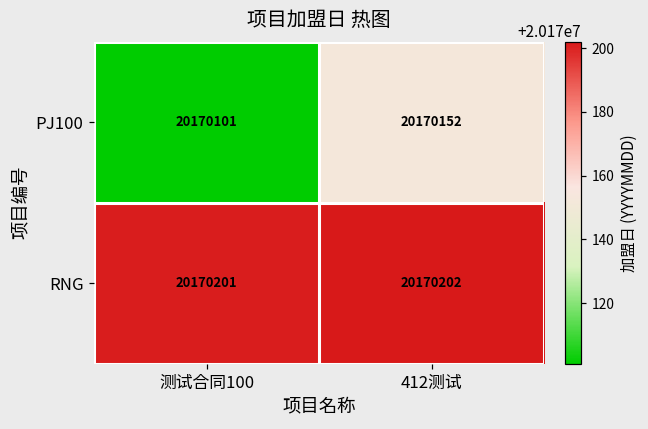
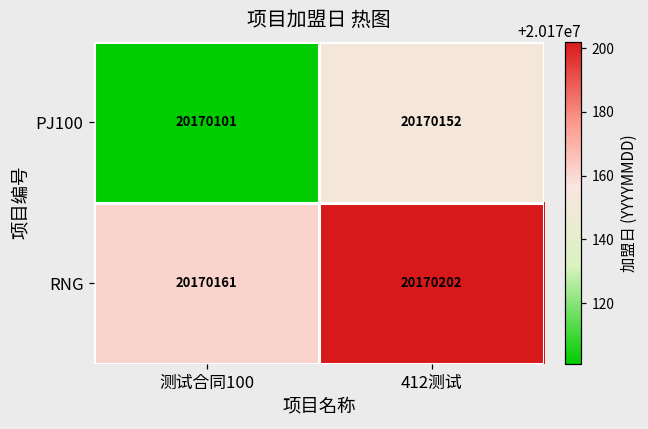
RNG, 测试合同100: 20170201 -> 20170161
